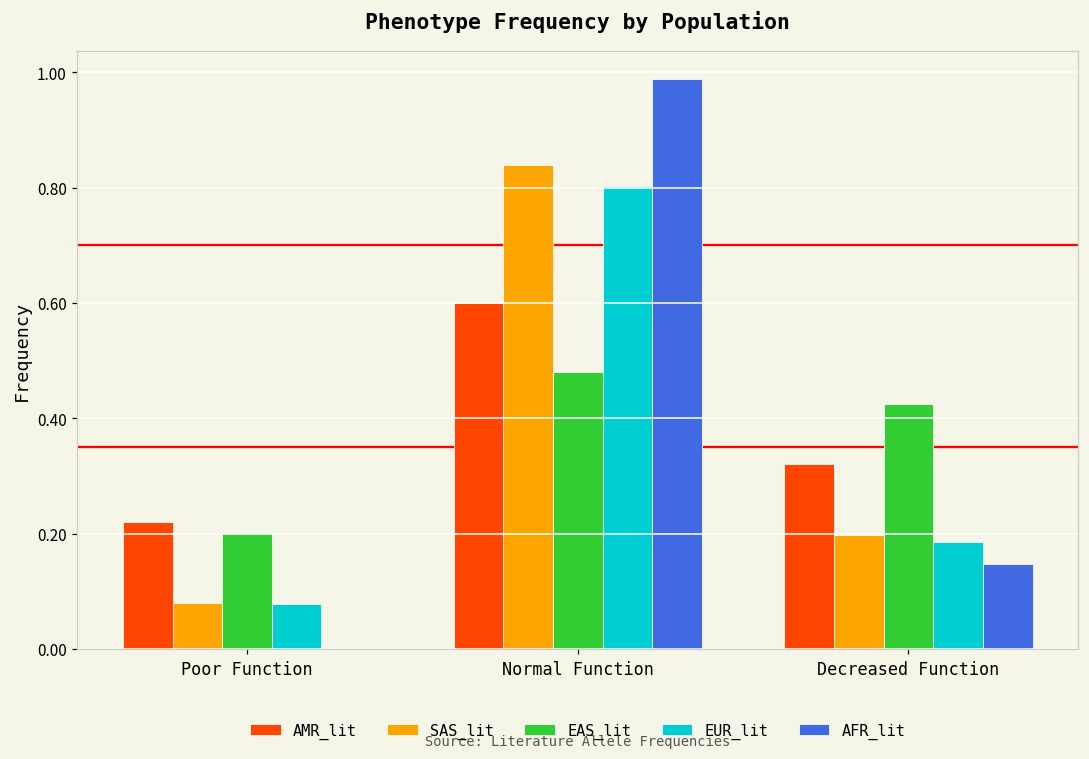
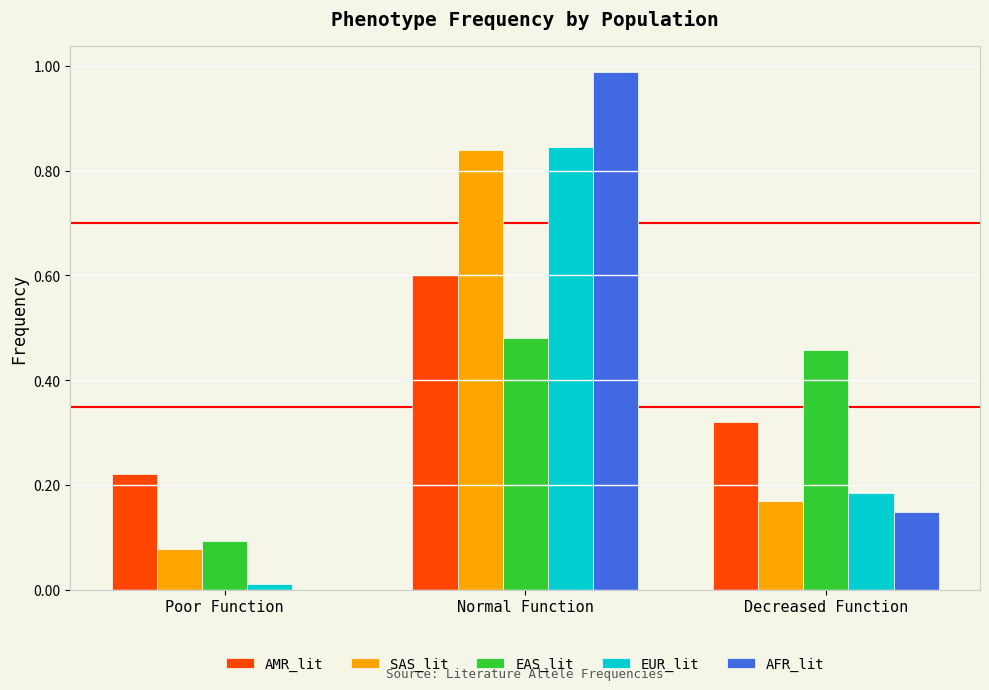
EAS_lit, Poor Function: 0.20 -> 0.09
EUR_lit, Poor Function: 0.08 -> 0.01
EUR_lit, Normal Function: 0.80 -> 0.84
SAS_lit, Decreased Function: 0.20 -> 0.17
EAS_lit, Decreased Function: 0.43 -> 0.46
